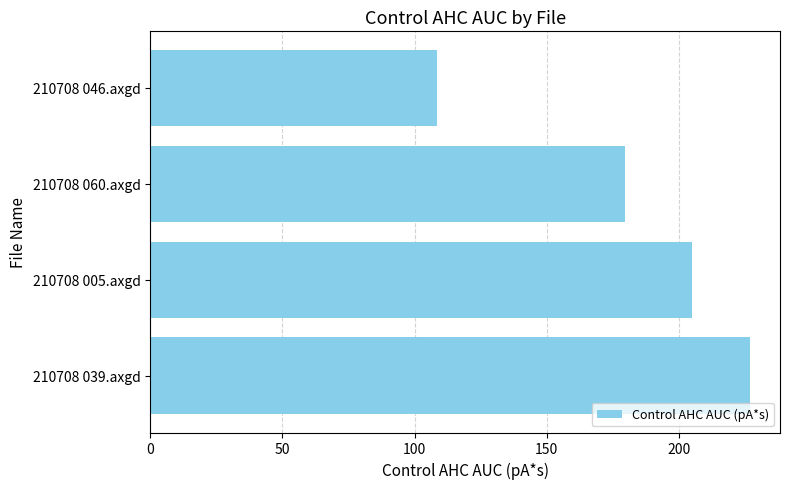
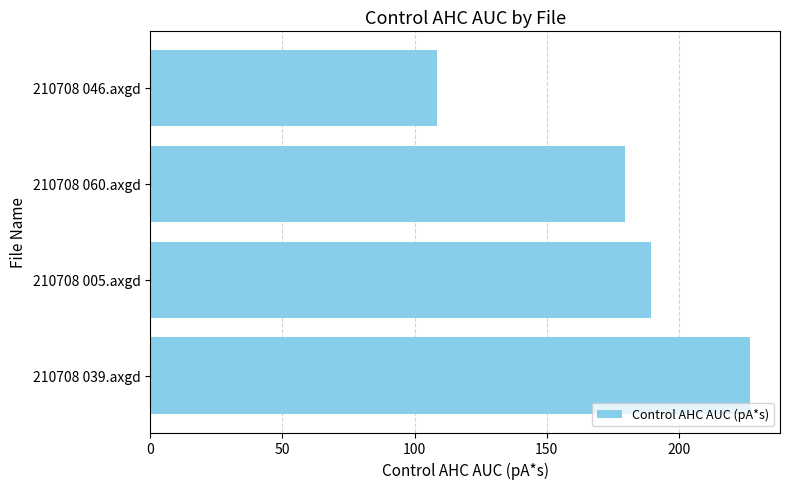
210708 005.axgd: 205 -> 189
